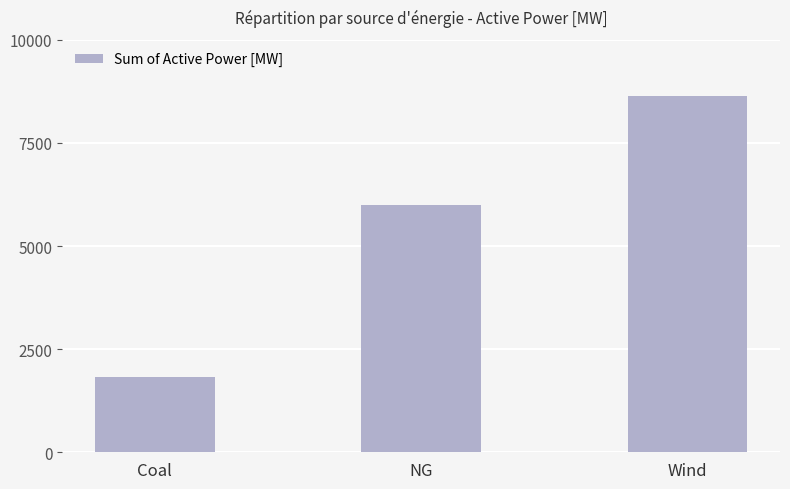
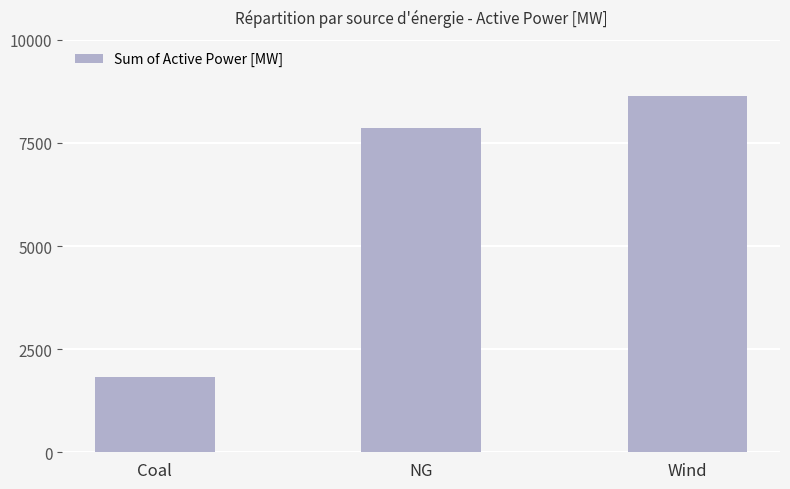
NG: 6000 -> 7900
